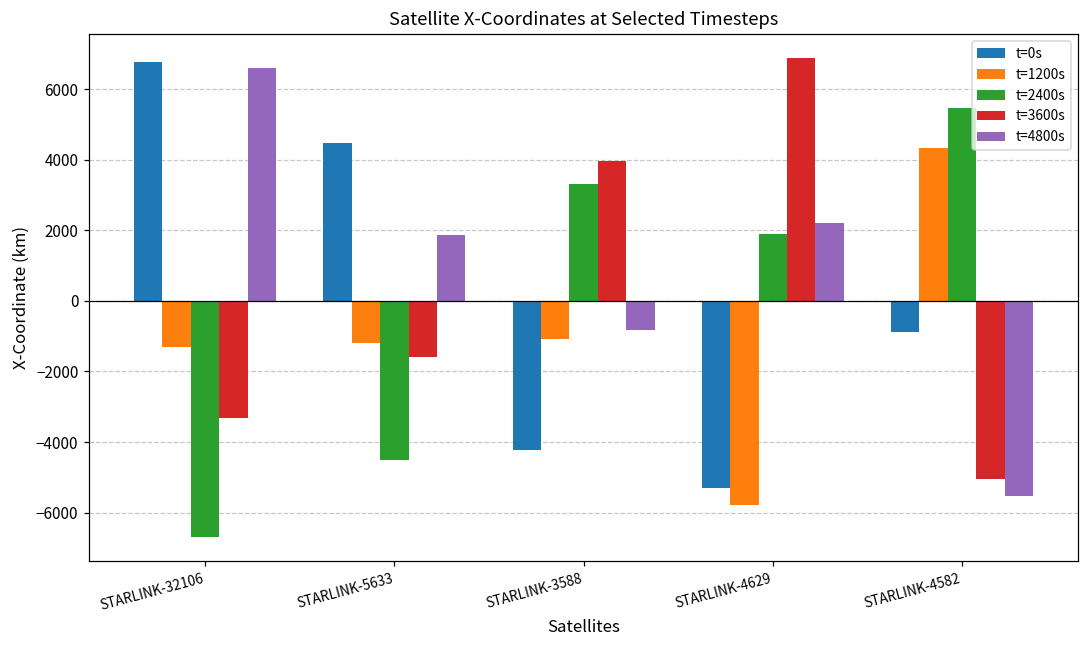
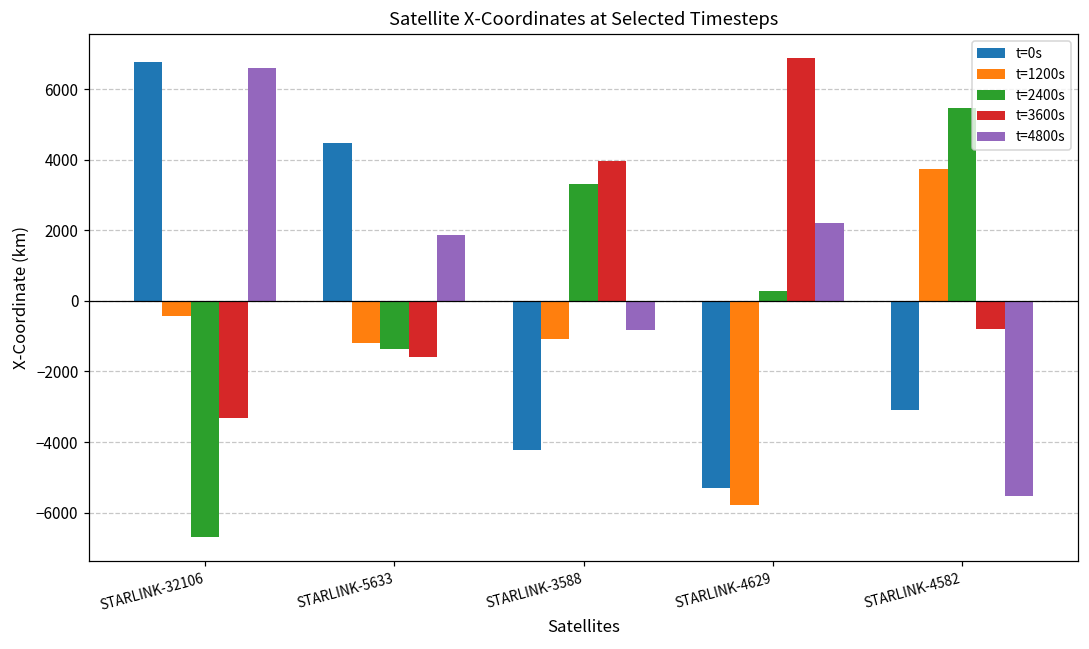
t=1200s, STARLINK-32106: -1300 -> -400
t=2400s, STARLINK-5633: -4500 -> -1400
t=2400s, STARLINK-4629: 1900 -> 300
t=0s, STARLINK-4582: -900 -> -3100
t=1200s, STARLINK-4582: 4300 -> 3700
t=3600s, STARLINK-4582: -5000 -> -800
